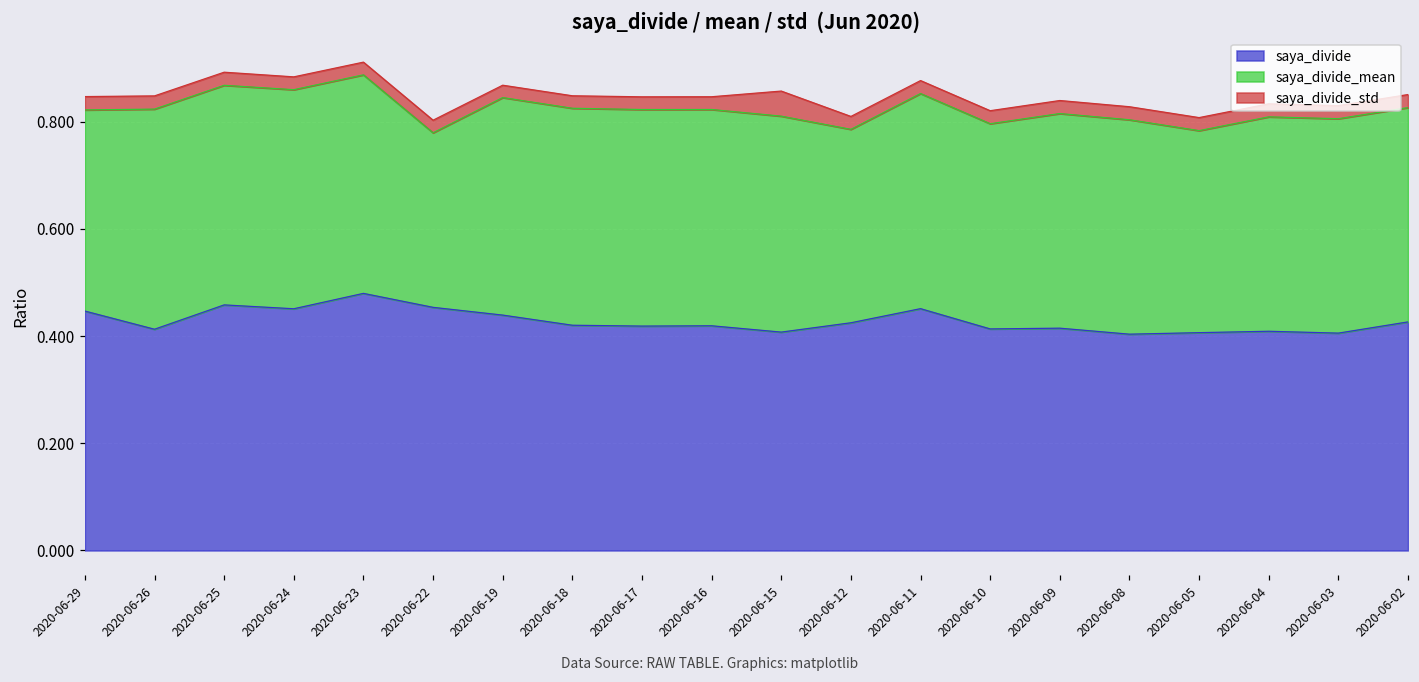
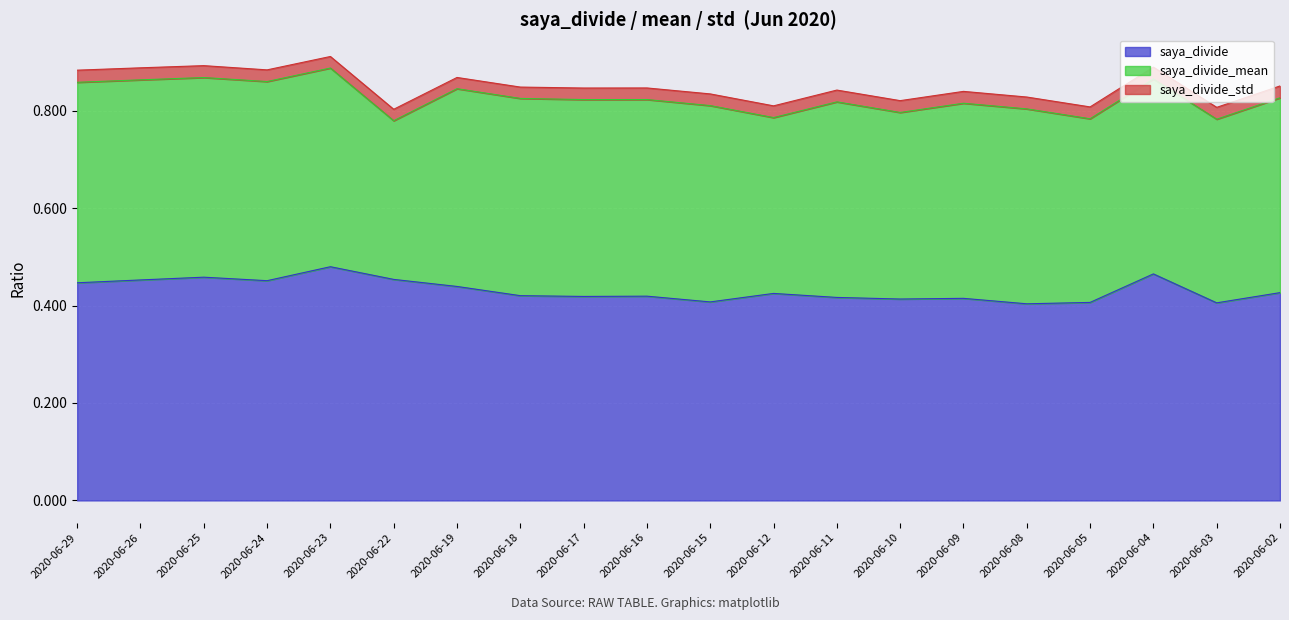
saya_divide_mean, 2020-06-29: 0.38 -> 0.41
saya_divide, 2020-06-26: 0.41 -> 0.45
saya_divide_std, 2020-06-15: 0.05 -> 0.02
saya_divide, 2020-06-11: 0.45 -> 0.42
saya_divide, 2020-06-04: 0.41 -> 0.46
saya_divide_mean, 2020-06-03: 0.40 -> 0.38
